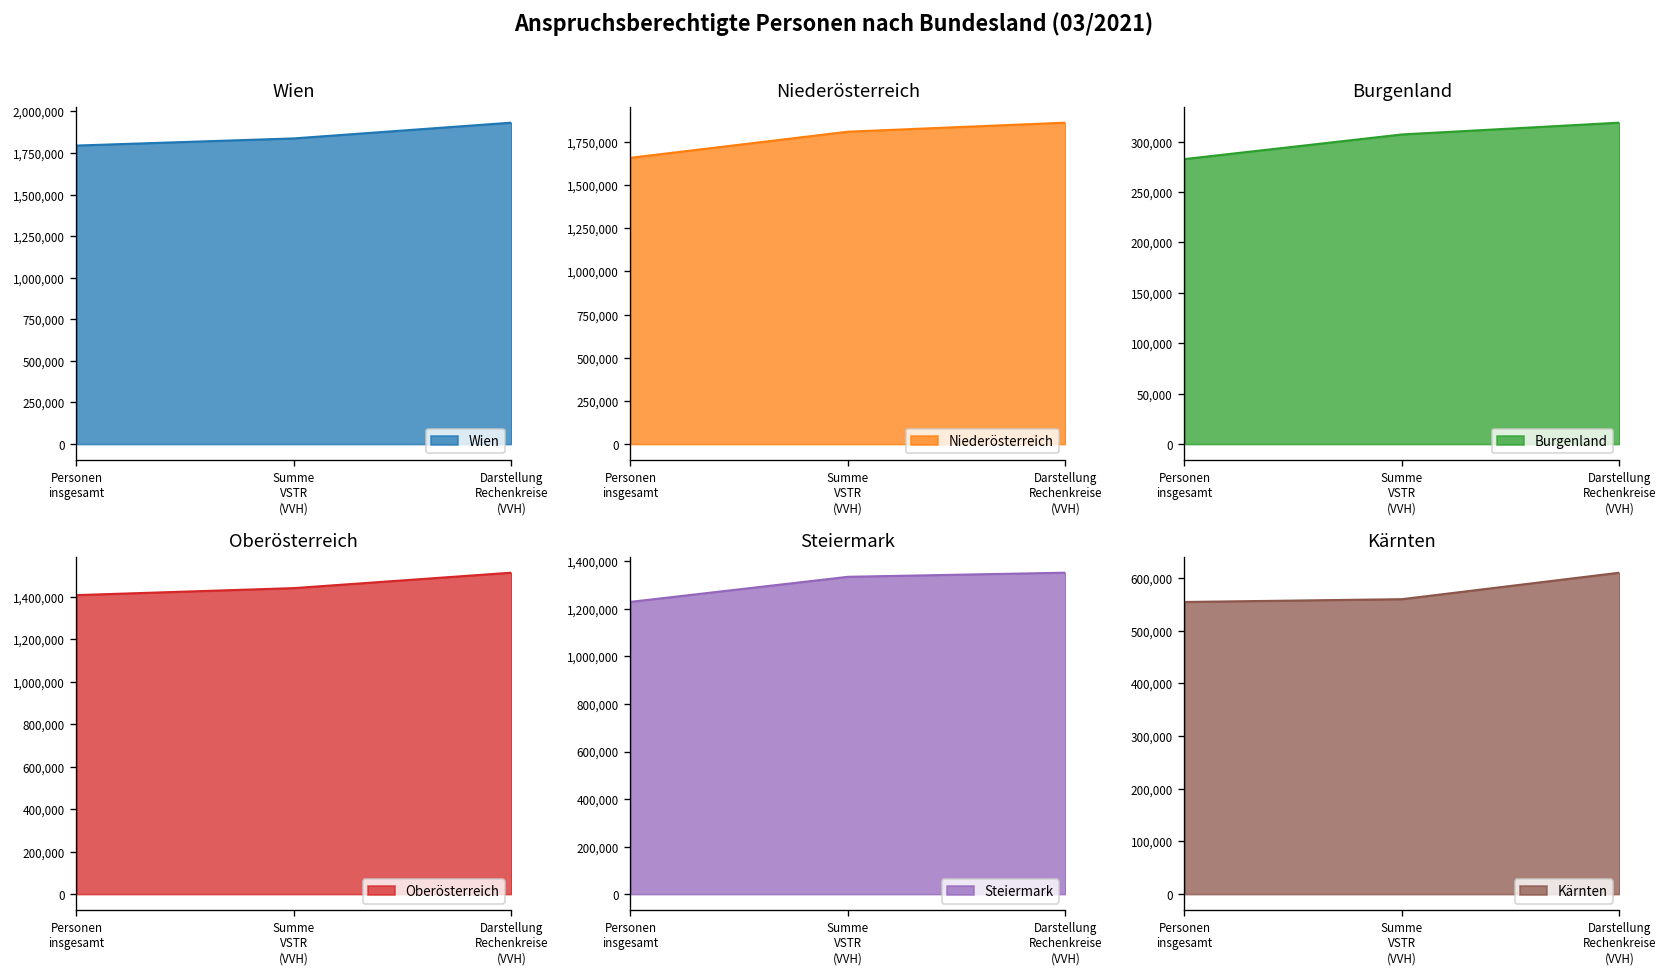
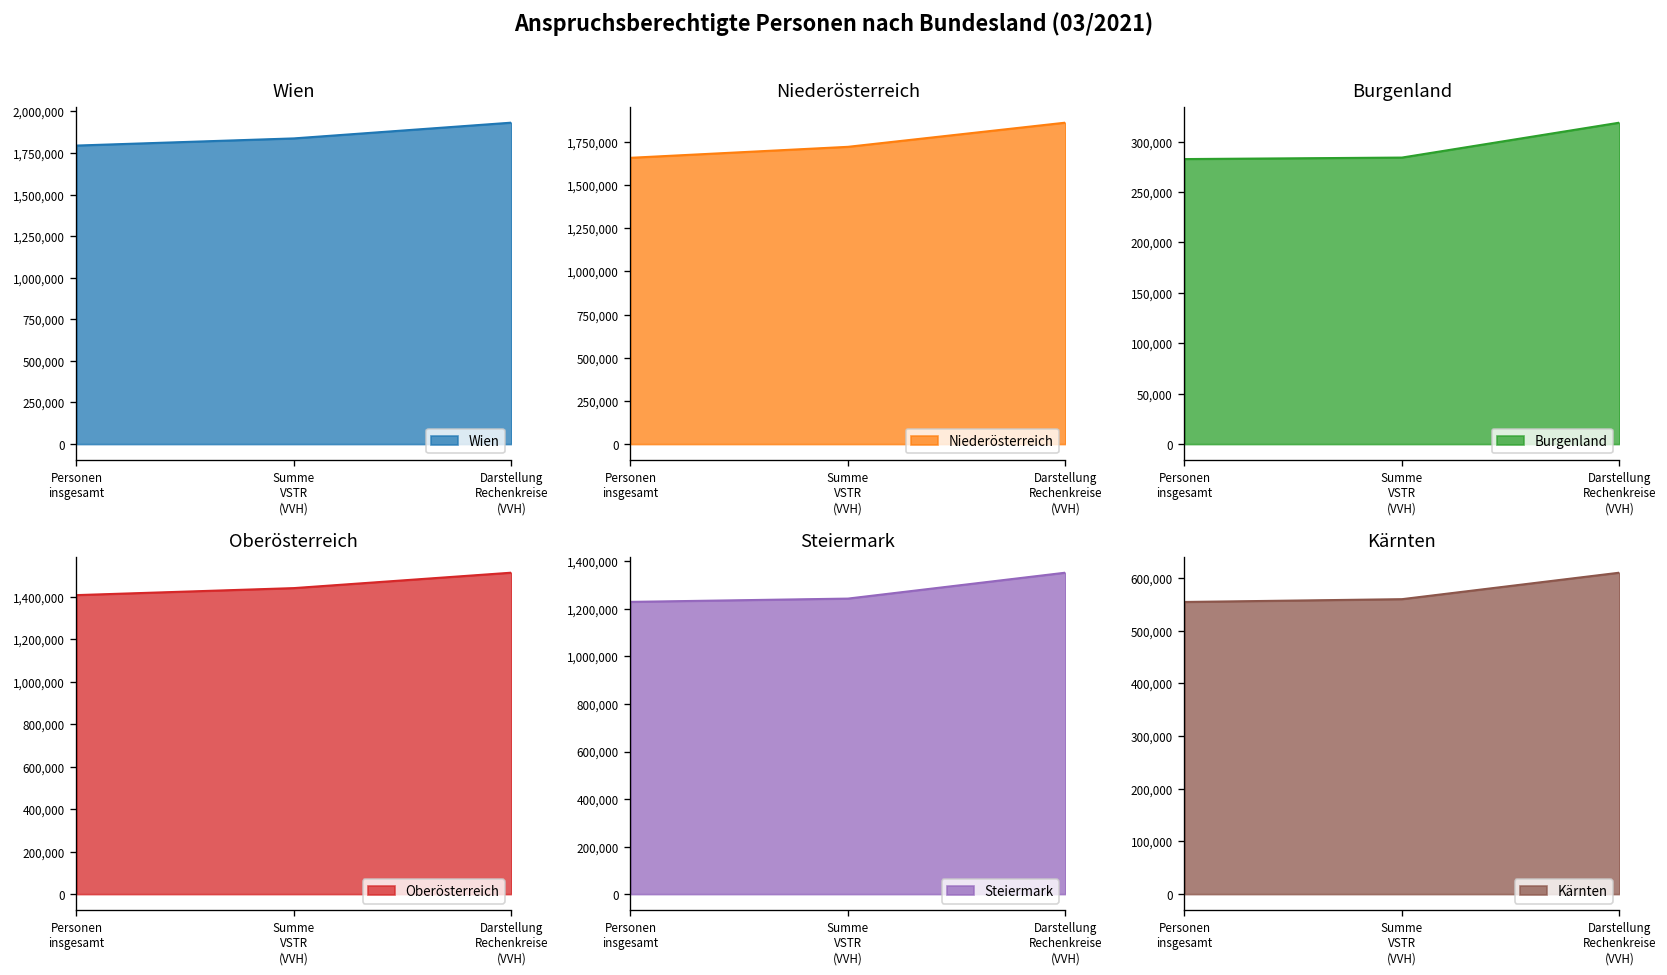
Niederösterreich, Summe VSTR (VVH): 1,810,000 -> 1,720,000
Burgenland, Summe VSTR (VVH): 310,000 -> 280,000
Steiermark, Summe VSTR (VVH): 1,340,000 -> 1,240,000
